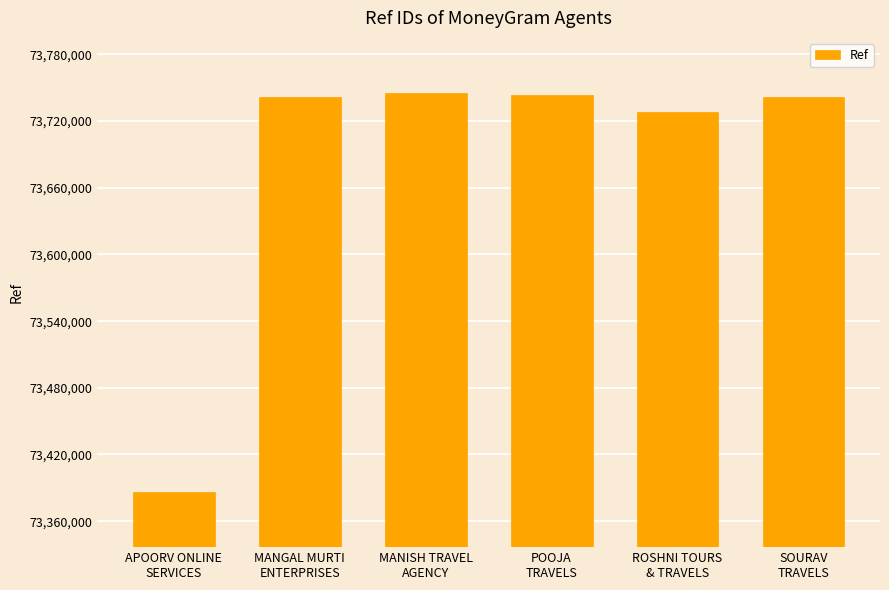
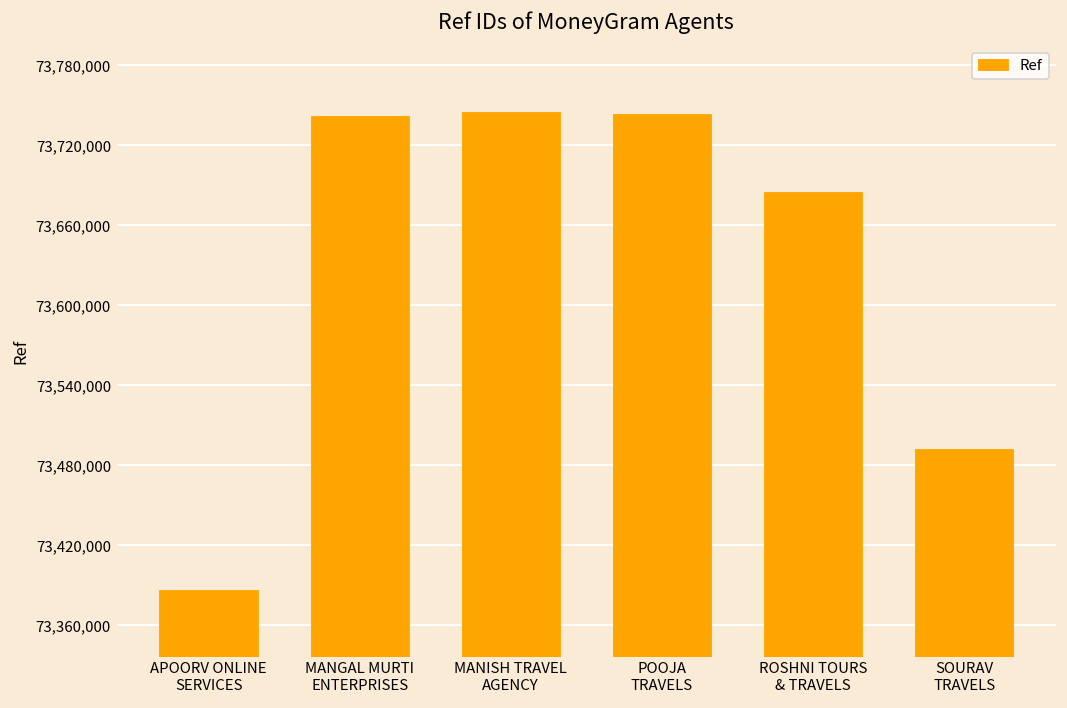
ROSHNI TOURS & TRAVELS: 73,728,000 -> 73,685,000
SOURAV TRAVELS: 73,742,000 -> 73,492,000
